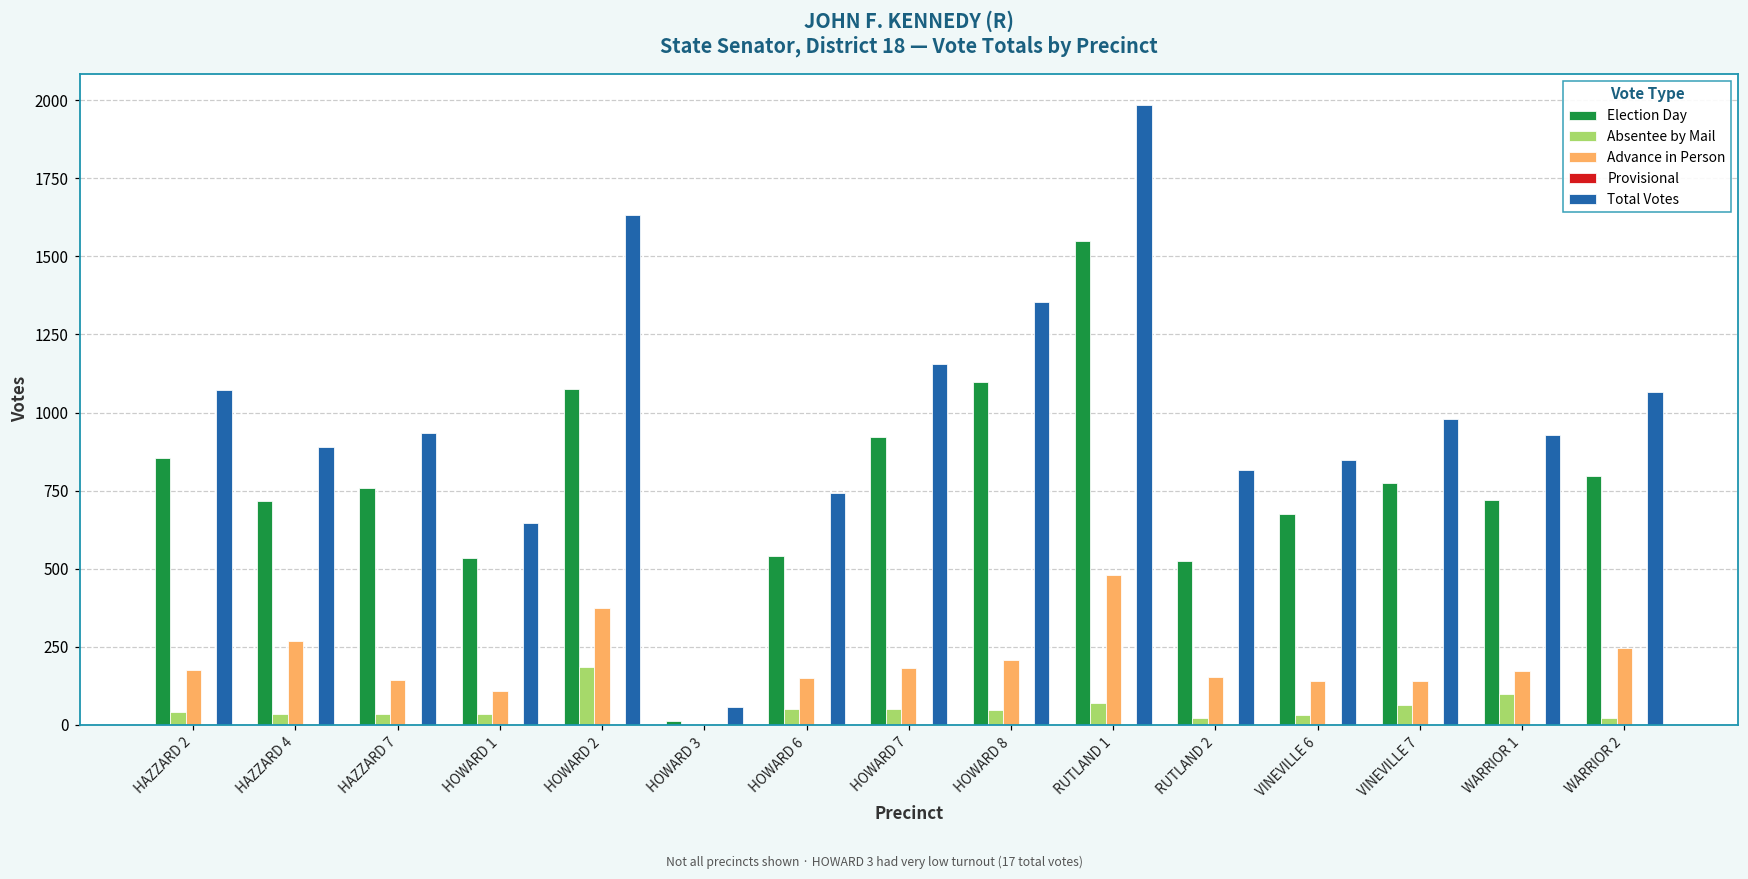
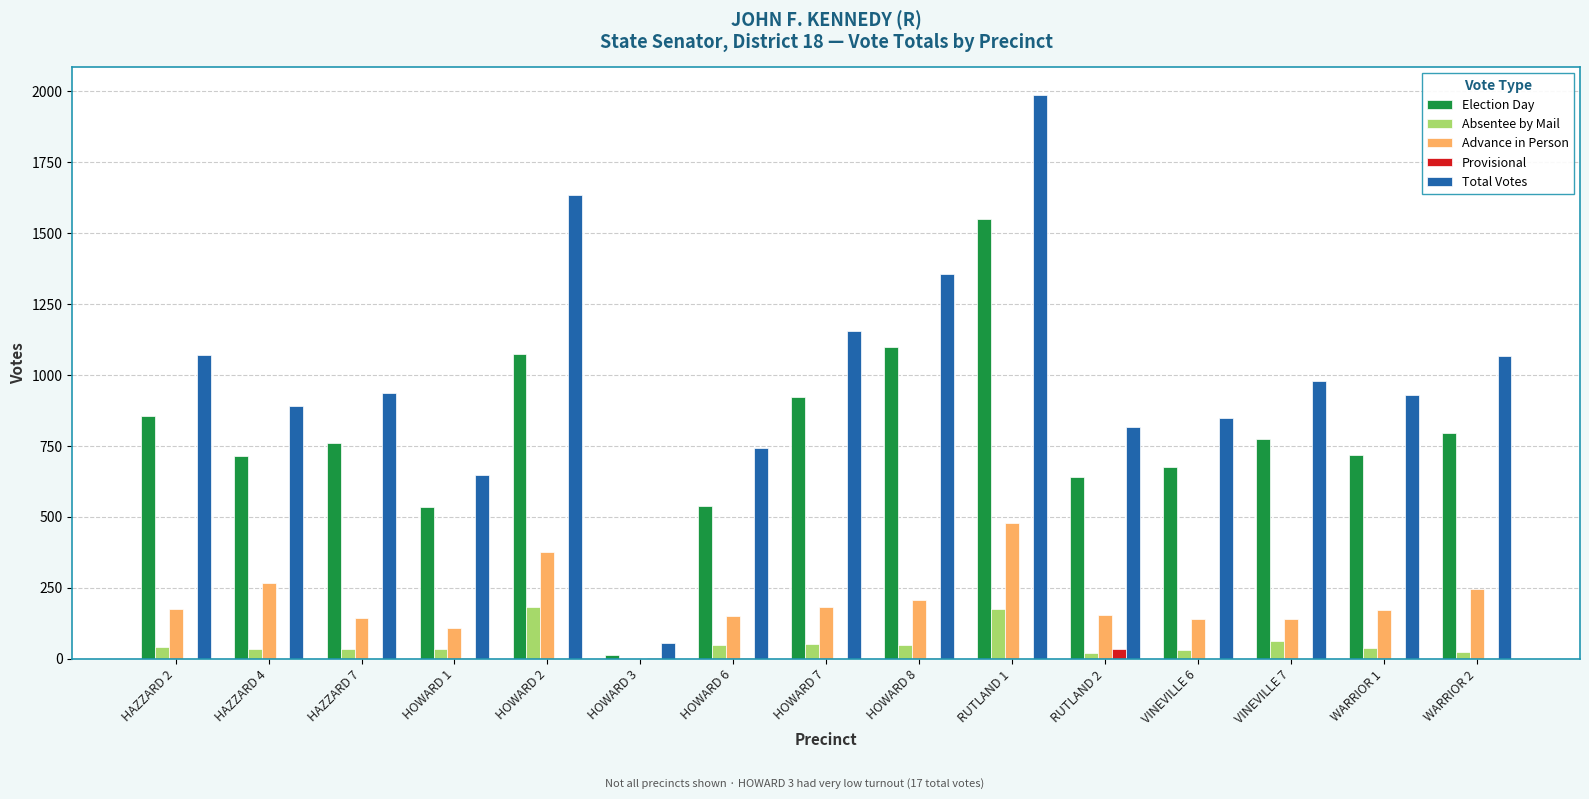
Absentee by Mail, RUTLAND 1: 70 -> 180
Election Day, RUTLAND 2: 530 -> 640
Provisional, RUTLAND 2: 0 -> 30
Absentee by Mail, WARRIOR 1: 100 -> 40
